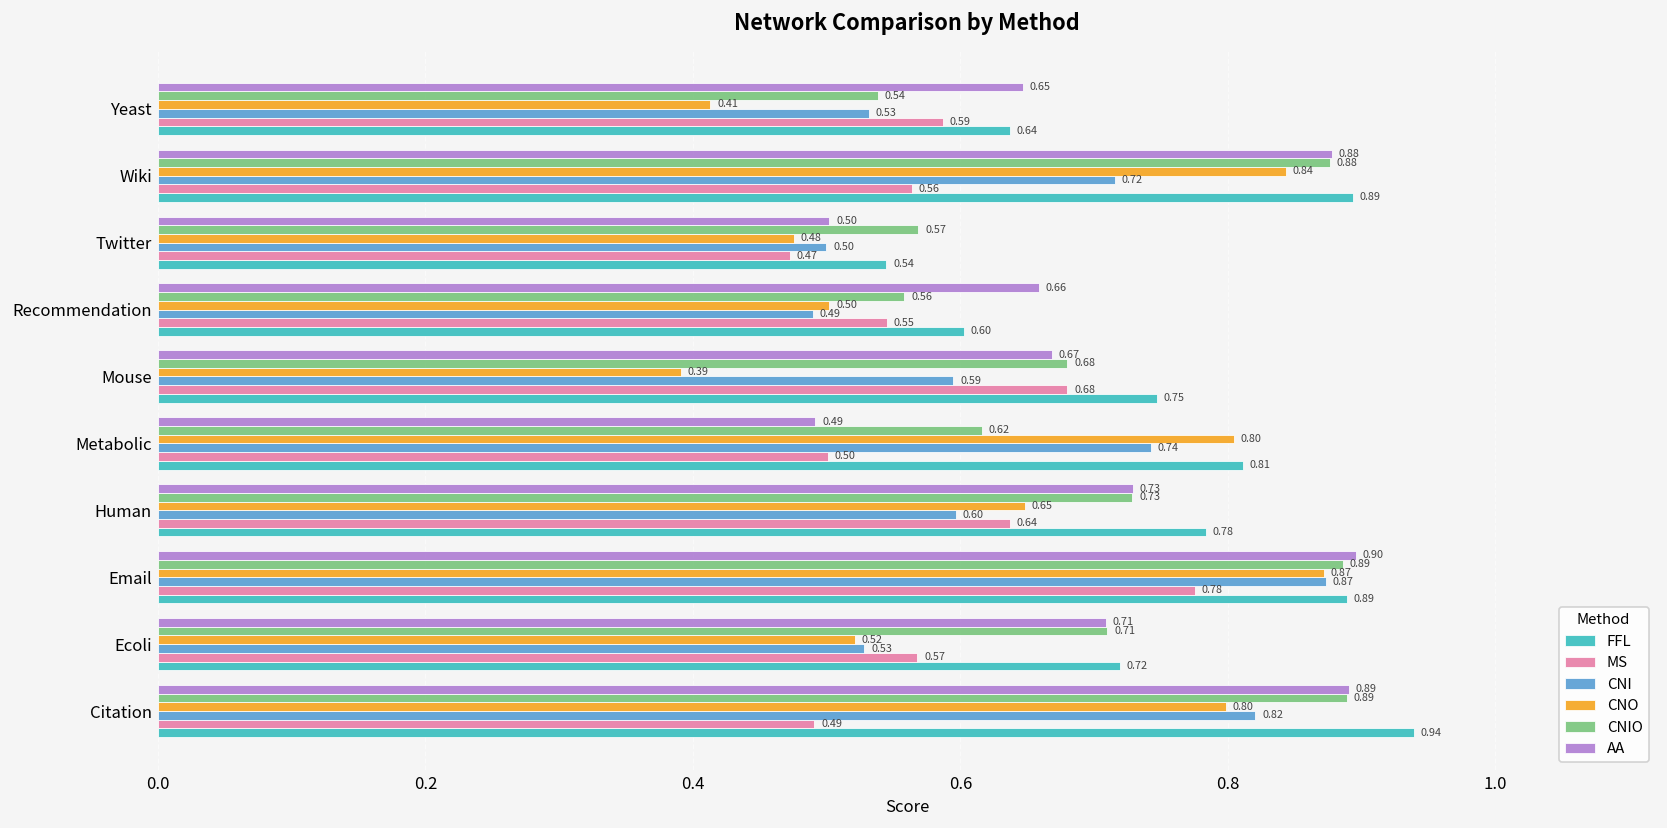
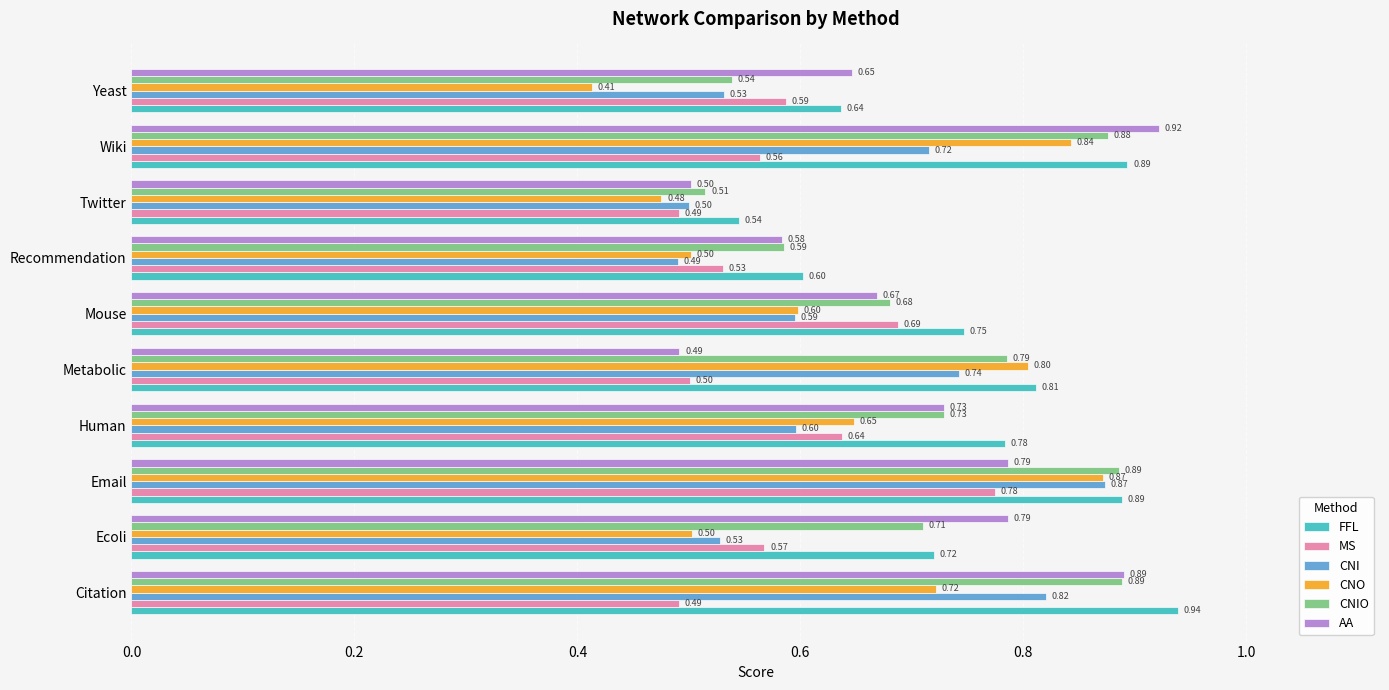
AA, Wiki: 0.88 -> 0.92
CNIO, Twitter: 0.57 -> 0.51
MS, Twitter: 0.47 -> 0.49
AA, Recommendation: 0.66 -> 0.58
CNIO, Recommendation: 0.56 -> 0.59
MS, Recommendation: 0.55 -> 0.53
CNO, Mouse: 0.39 -> 0.60
MS, Mouse: 0.68 -> 0.69
CNIO, Metabolic: 0.62 -> 0.79
AA, Email: 0.90 -> 0.79
AA, Ecoli: 0.71 -> 0.79
CNO, Ecoli: 0.52 -> 0.50
CNO, Citation: 0.80 -> 0.72
